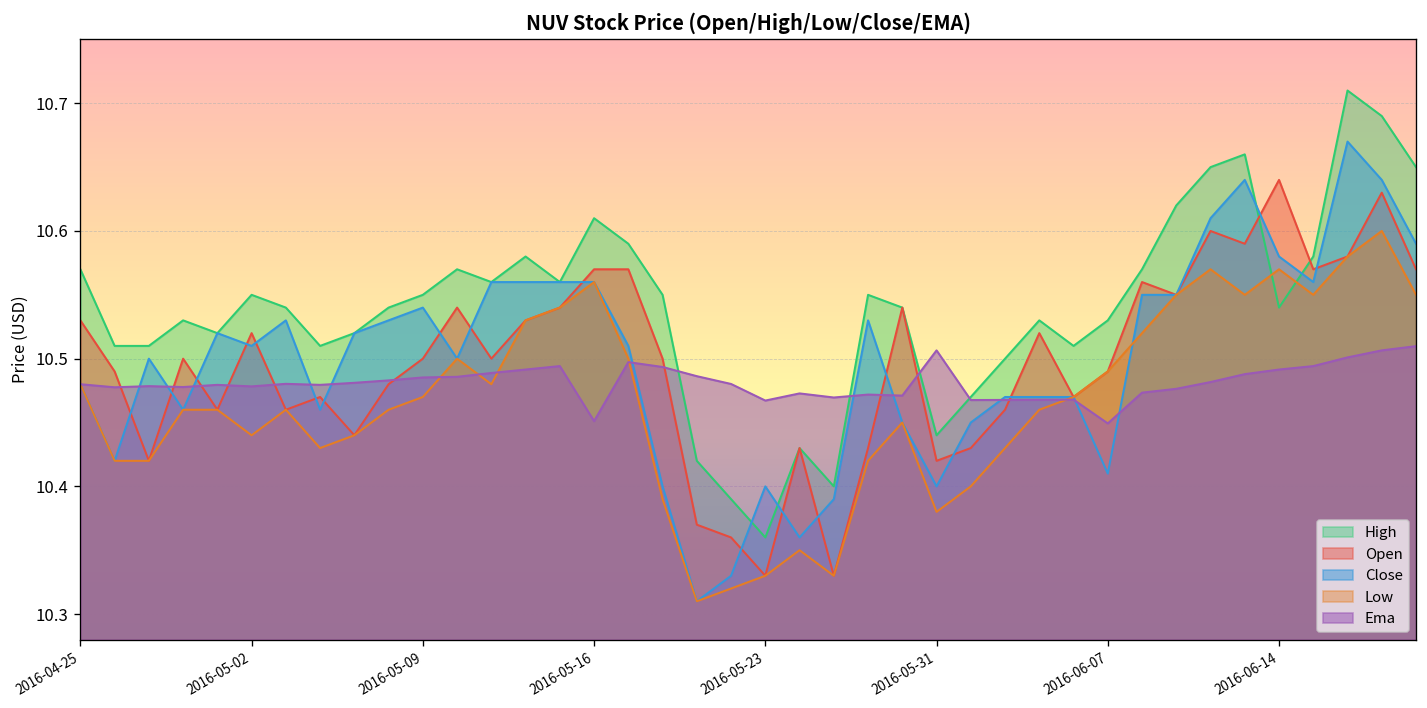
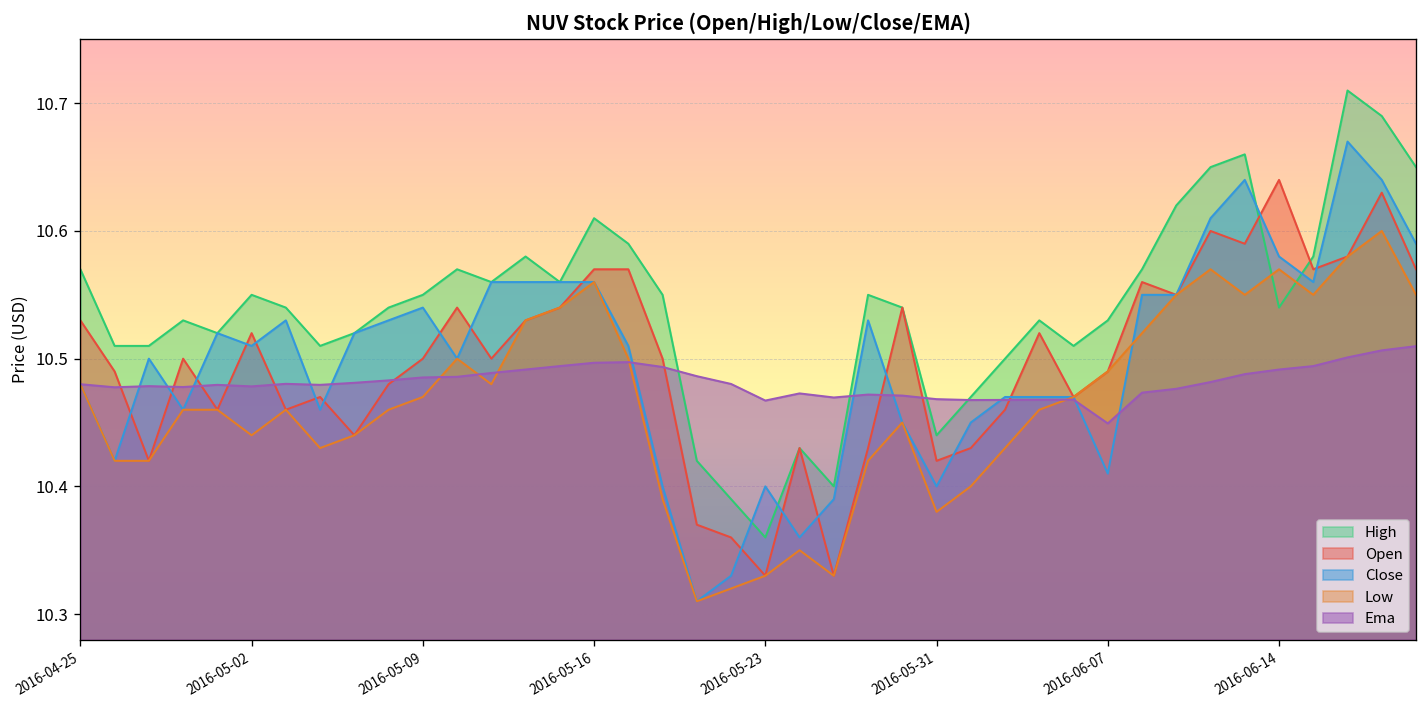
Ema, 2016-05-16: 10.451 -> 10.497
Ema, 2016-05-31: 10.507 -> 10.468
